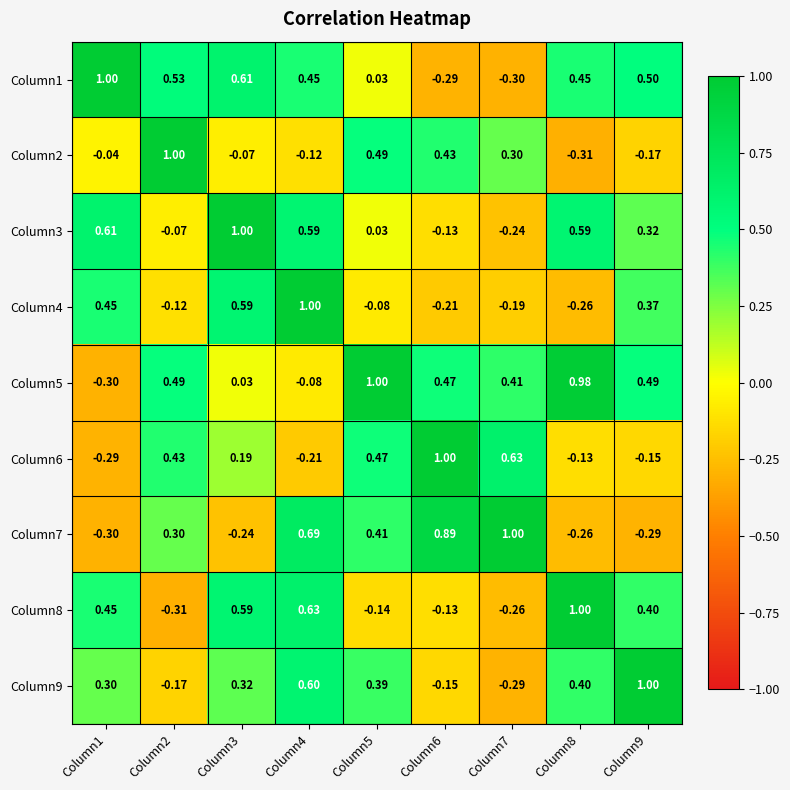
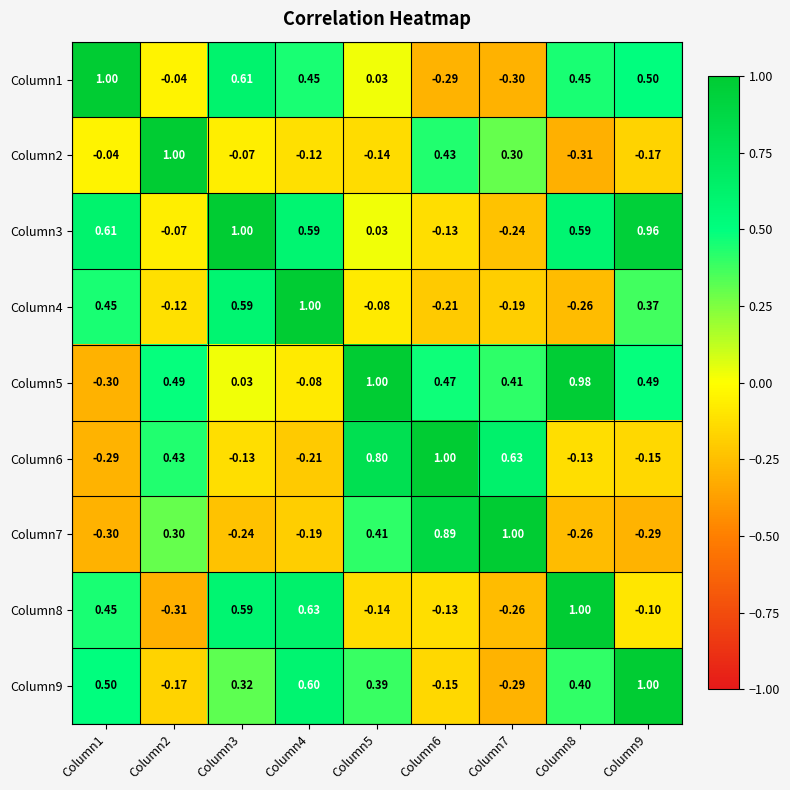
Column1, Column2: 0.53 -> -0.04
Column2, Column5: 0.49 -> -0.14
Column3, Column9: 0.32 -> 0.96
Column6, Column3: 0.19 -> -0.13
Column6, Column5: 0.47 -> 0.80
Column7, Column4: 0.69 -> -0.19
Column8, Column9: 0.40 -> -0.10
Column9, Column1: 0.30 -> 0.50
